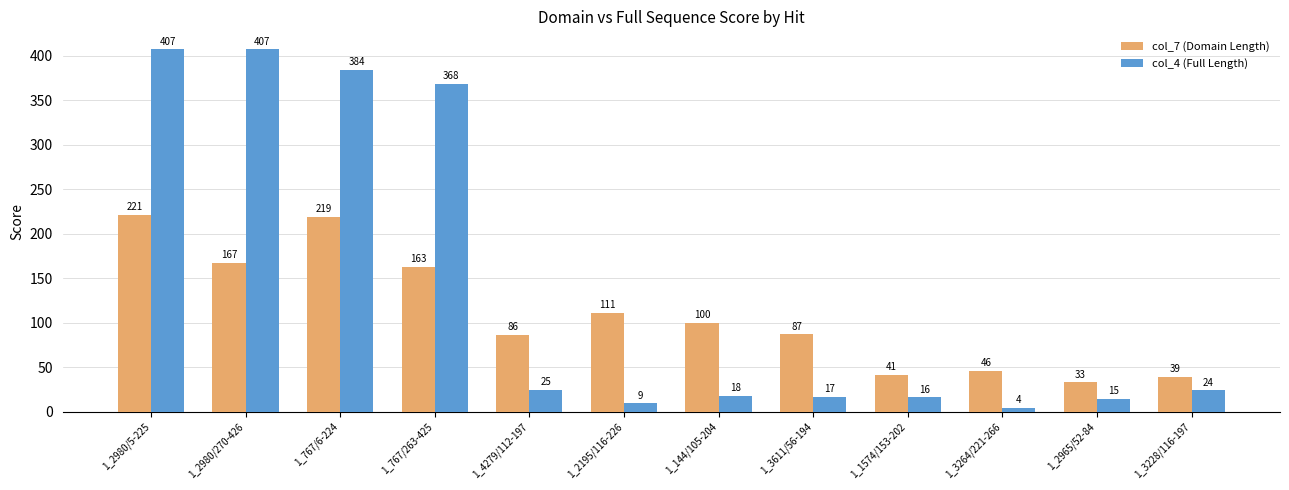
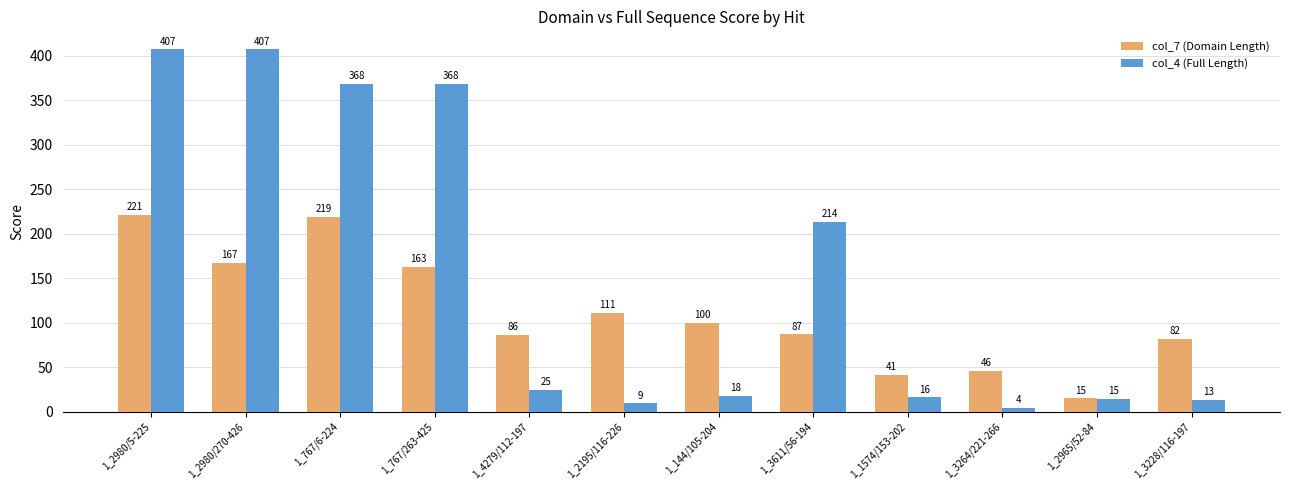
col_4 (Full Length), 1_767/6-224: 384 -> 368
col_4 (Full Length), 1_3611/56-194: 17 -> 214
col_7 (Domain Length), 1_2965/52-84: 33 -> 15
col_7 (Domain Length), 1_3228/116-197: 39 -> 82
col_4 (Full Length), 1_3228/116-197: 24 -> 13
